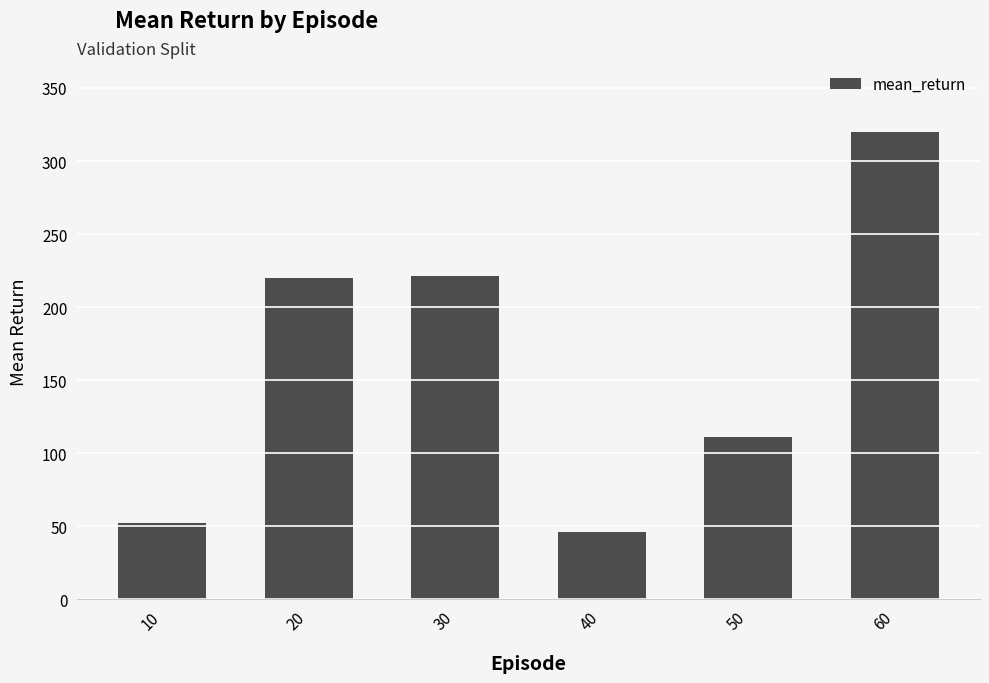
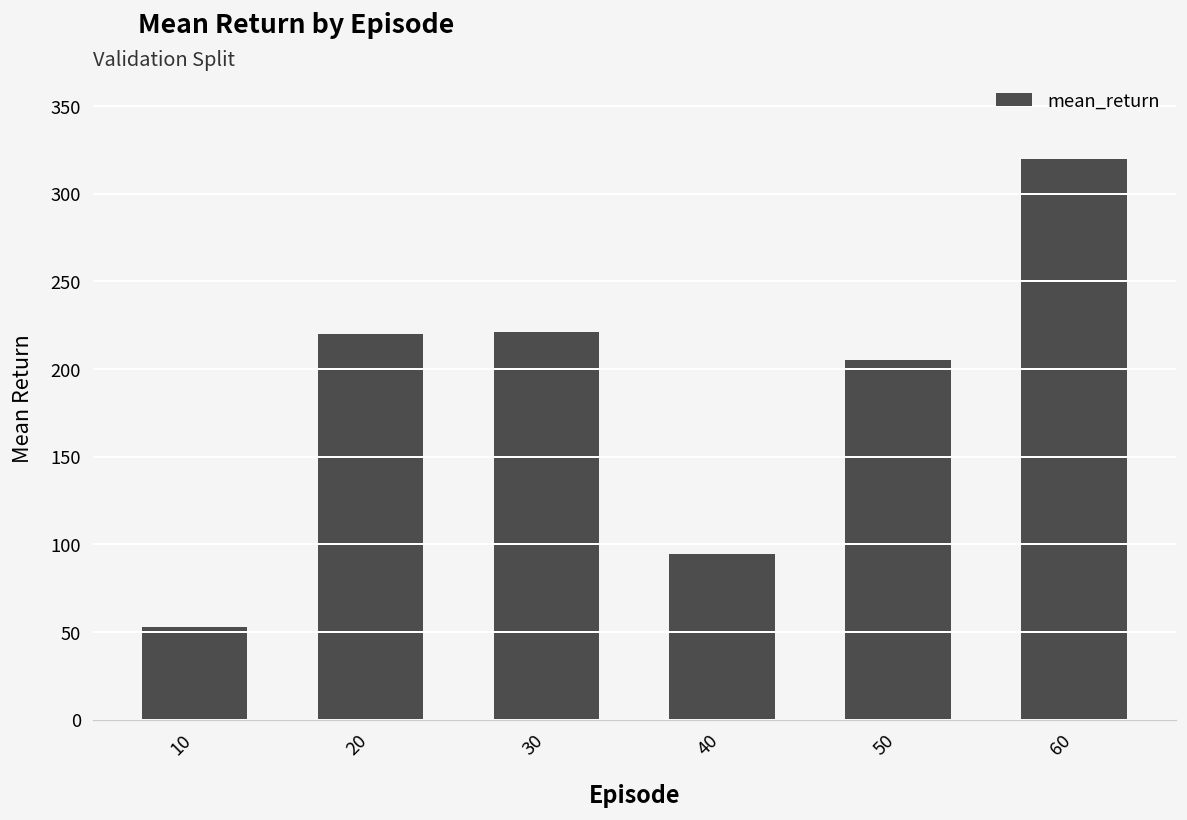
40: 46 -> 94
50: 111 -> 205
